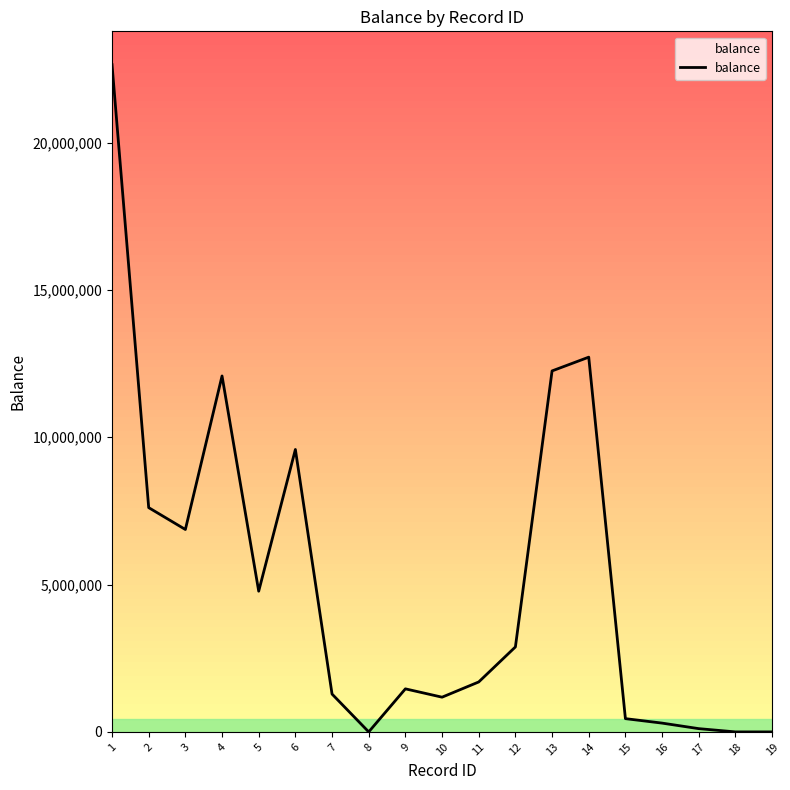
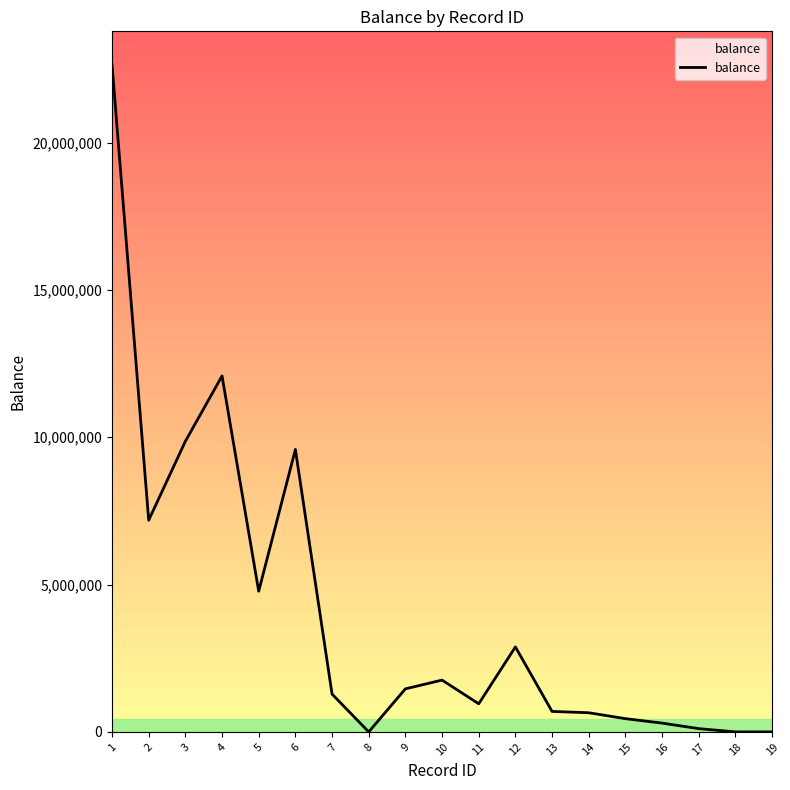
2: 7,600,000 -> 7,200,000
3: 6,900,000 -> 9,900,000
10: 1,200,000 -> 1,800,000
11: 1,700,000 -> 1,000,000
13: 12,300,000 -> 700,000
14: 12,700,000 -> 600,000
